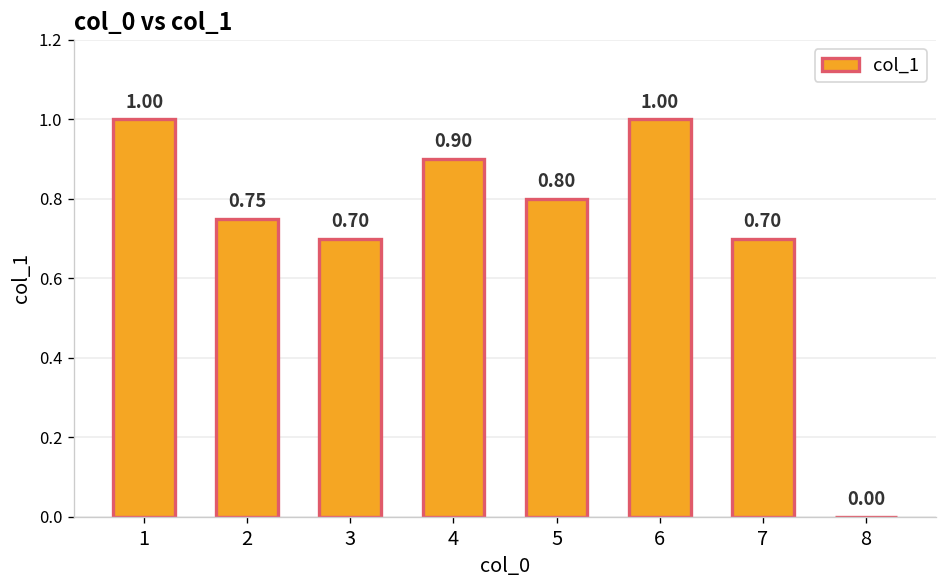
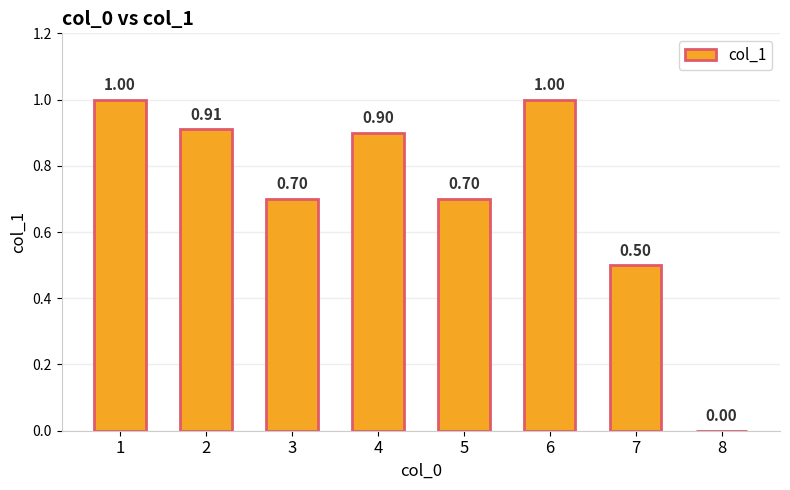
2: 0.75 -> 0.91
5: 0.80 -> 0.70
7: 0.70 -> 0.50
